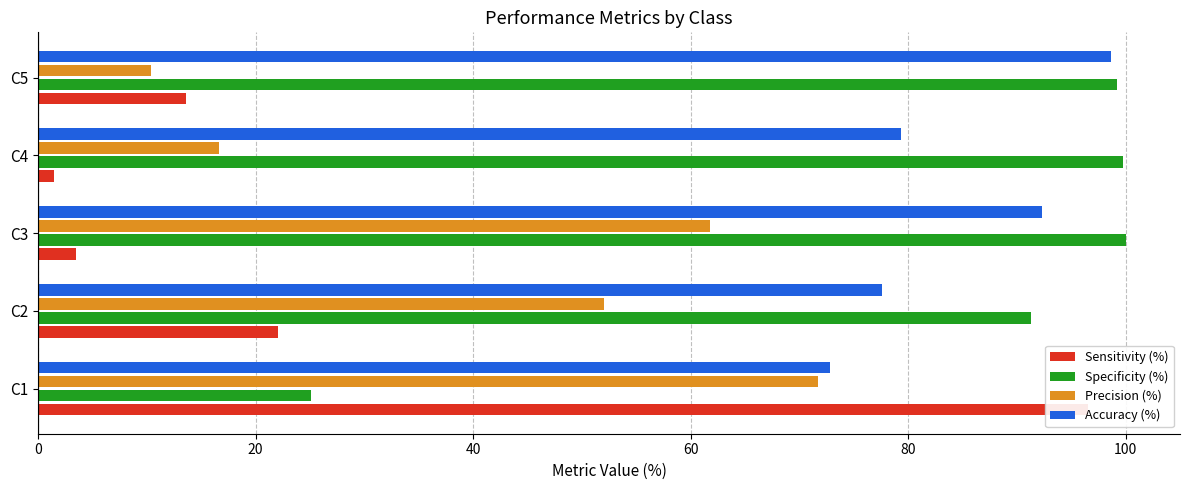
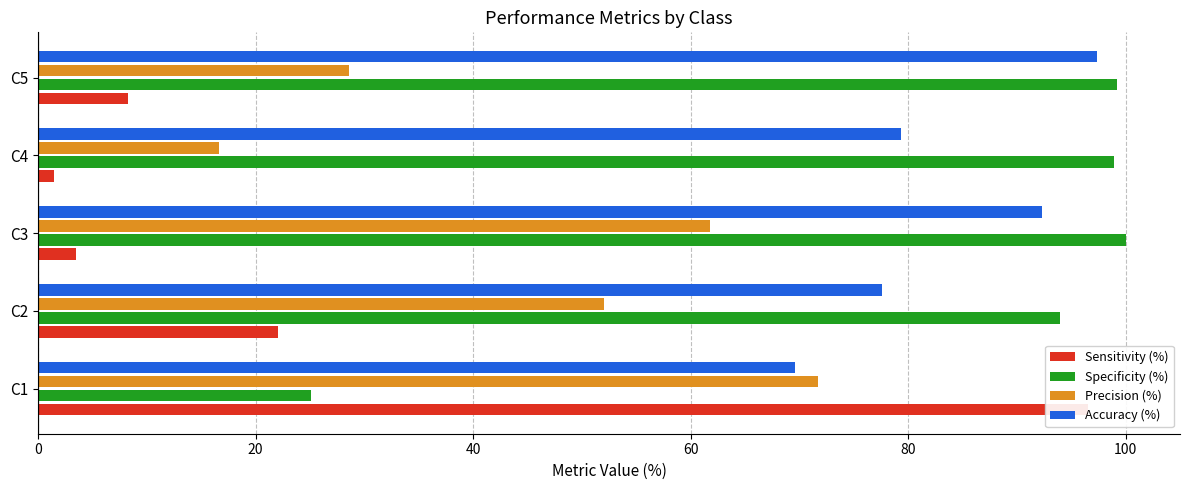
Accuracy (%), C5: 98.6 -> 97.4
Precision (%), C5: 10.4 -> 28.6
Sensitivity (%), C5: 13.6 -> 8.3
Specificity (%), C4: 99.8 -> 99.0
Specificity (%), C2: 91.3 -> 94.0
Accuracy (%), C1: 72.9 -> 69.6
